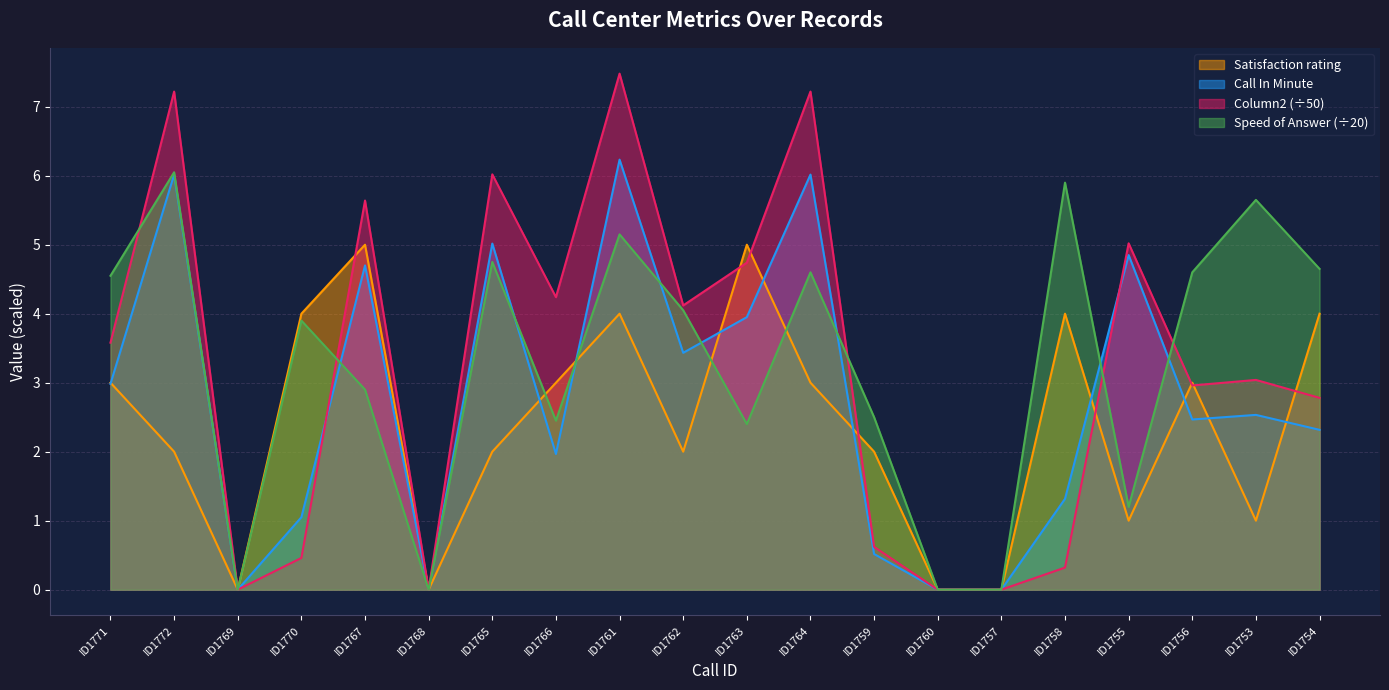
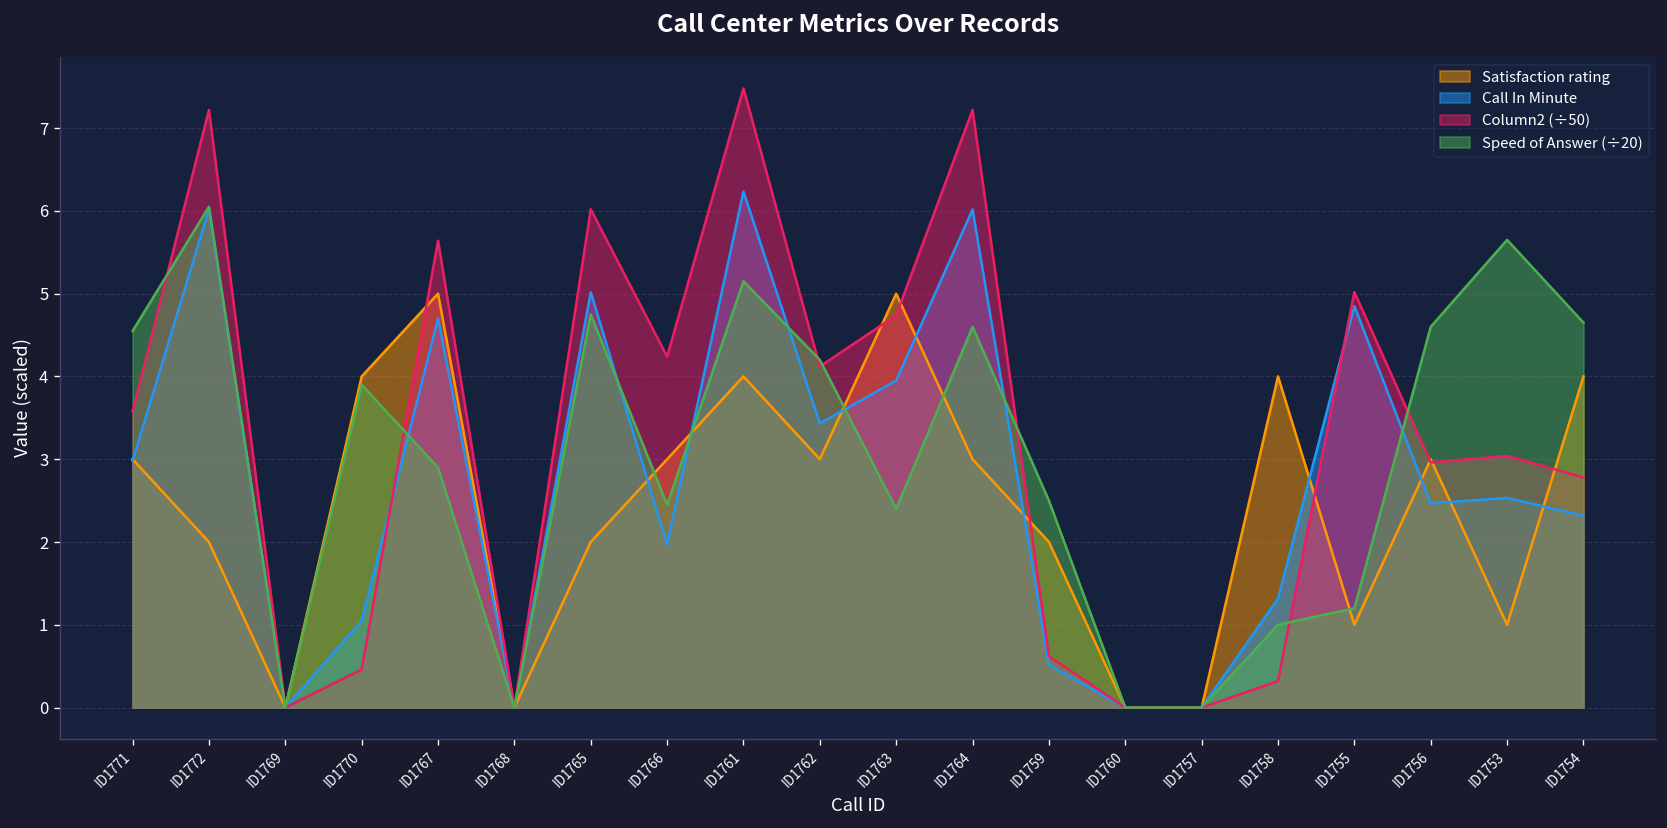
Satisfaction rating, ID1762: 2 -> 3
Speed of Answer (÷20), ID1762: 4.1 -> 4.2
Speed of Answer (÷20), ID1758: 5.9 -> 1.0
